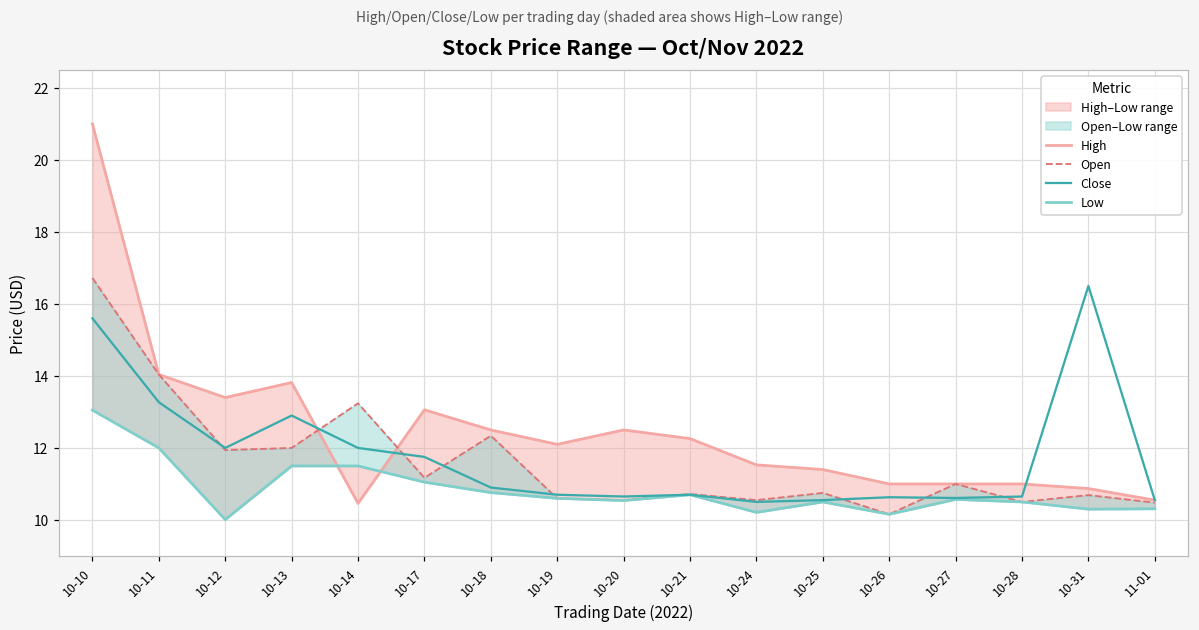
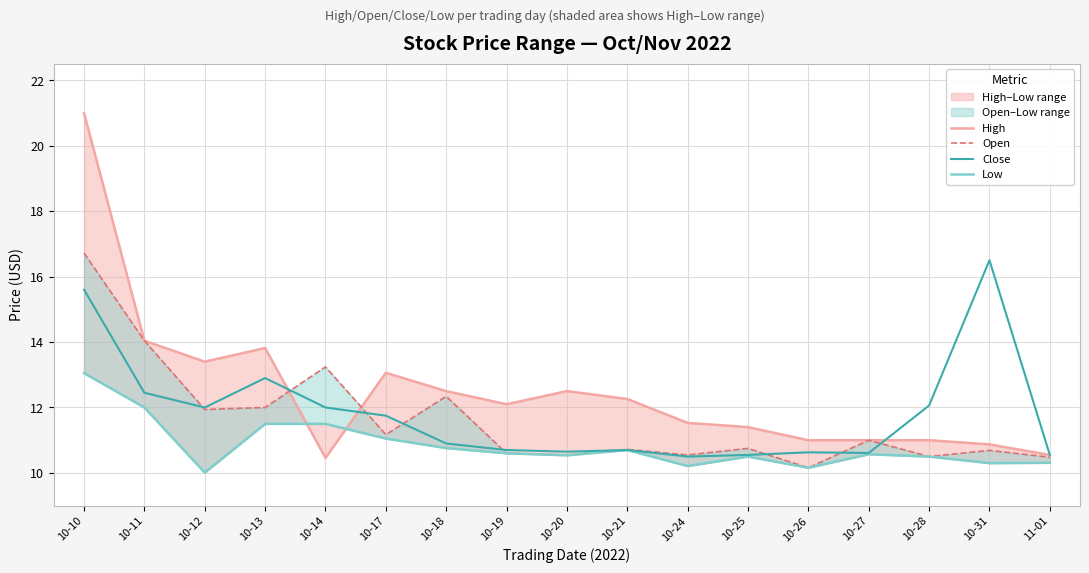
Close, 10-11: 13.3 -> 12.5
Close, 10-28: 10.7 -> 12.1
